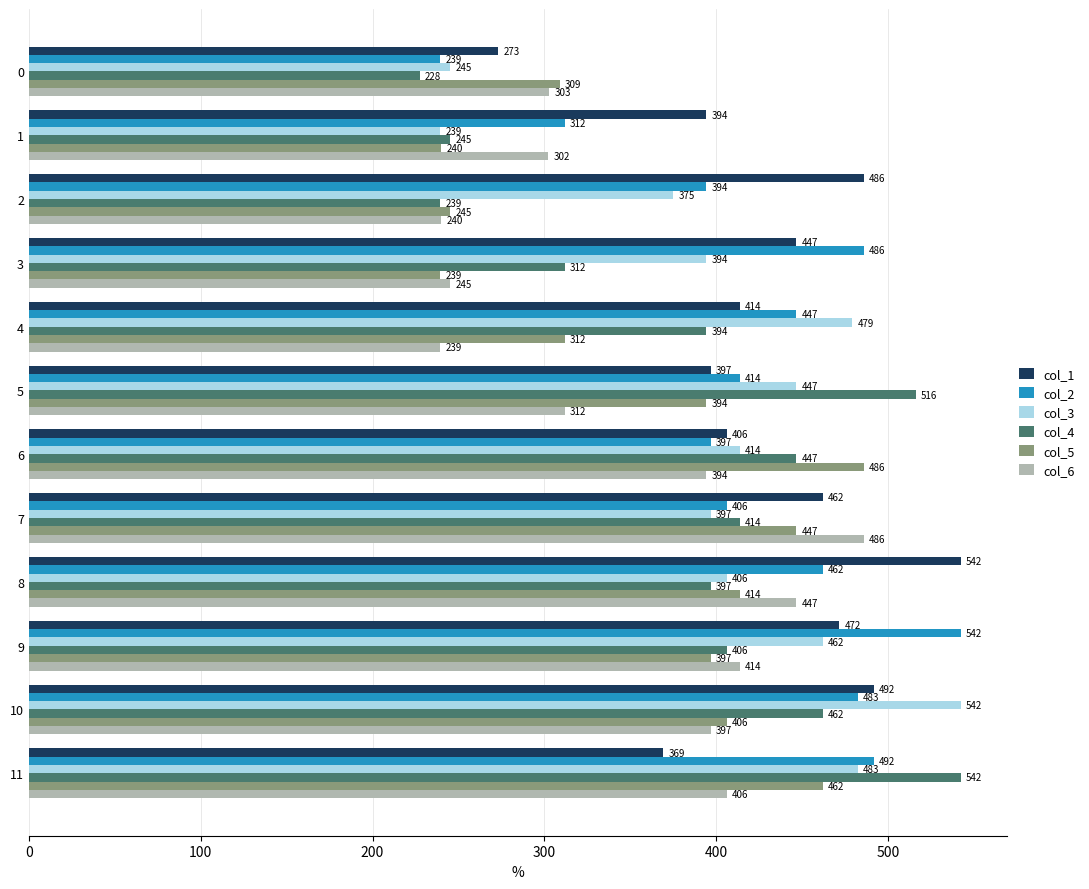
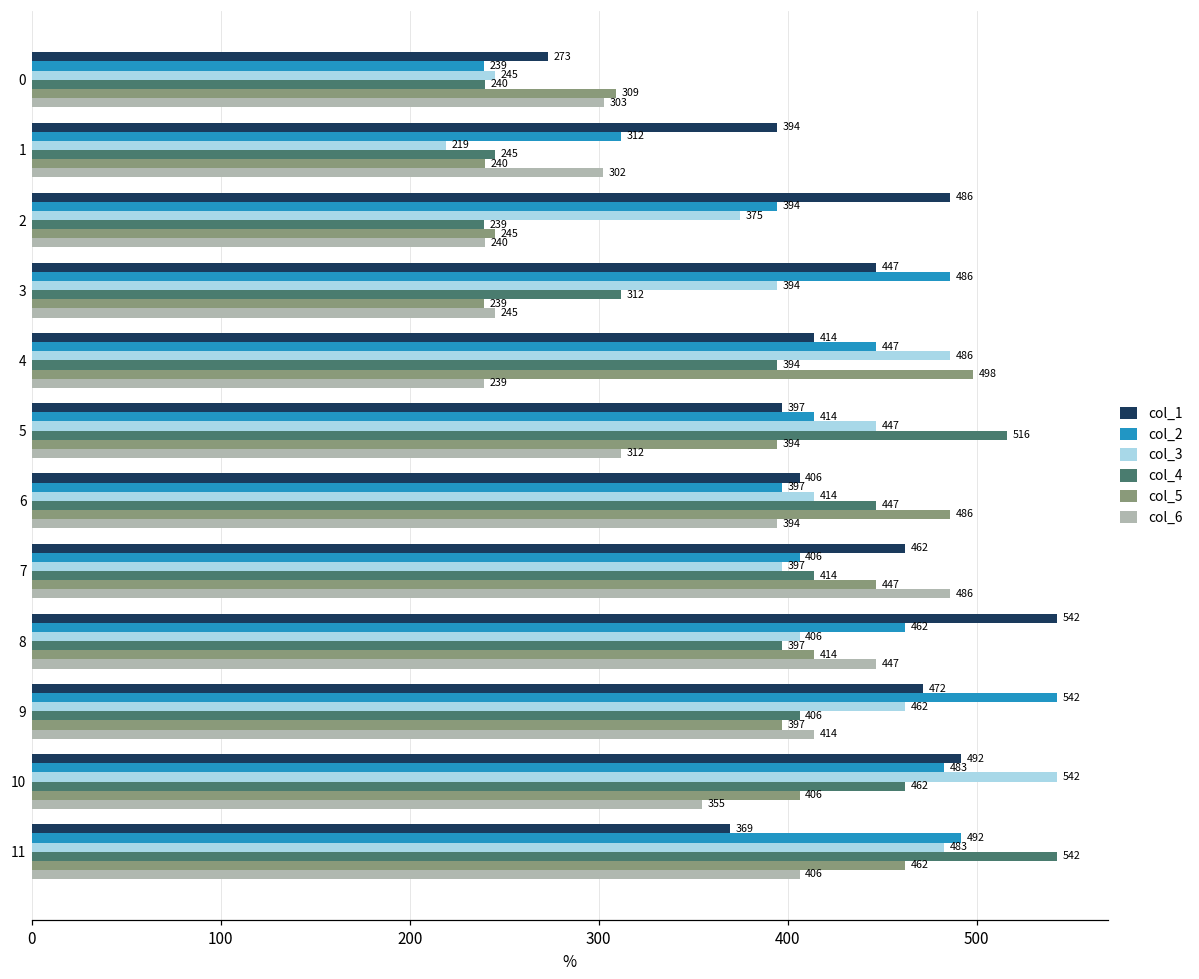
col_4, 0: 228 -> 240
col_3, 1: 239 -> 219
col_3, 4: 479 -> 486
col_5, 4: 312 -> 498
col_6, 10: 397 -> 355
